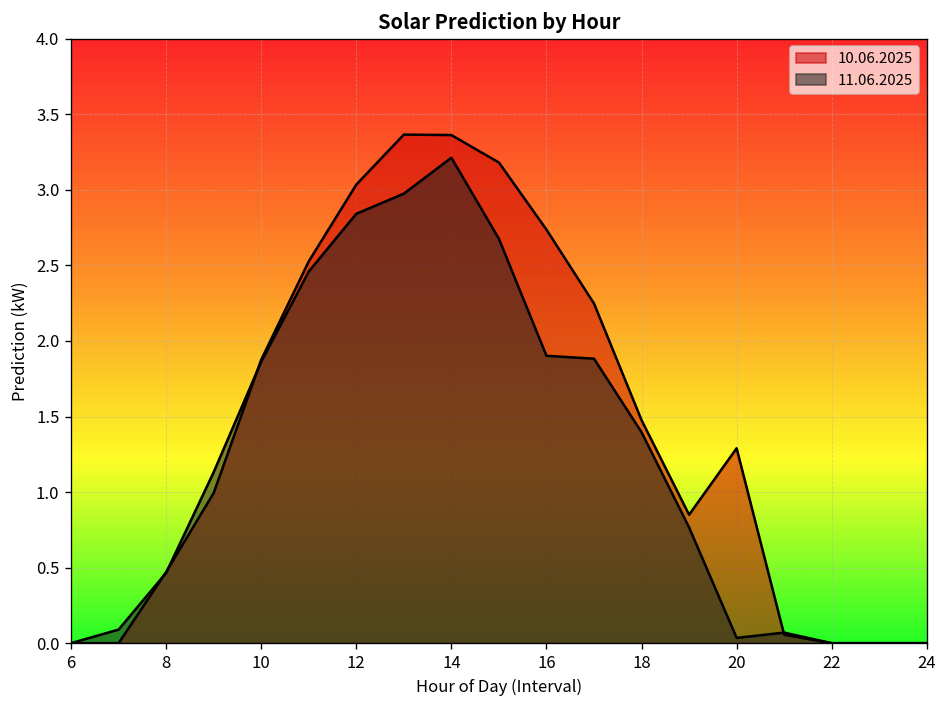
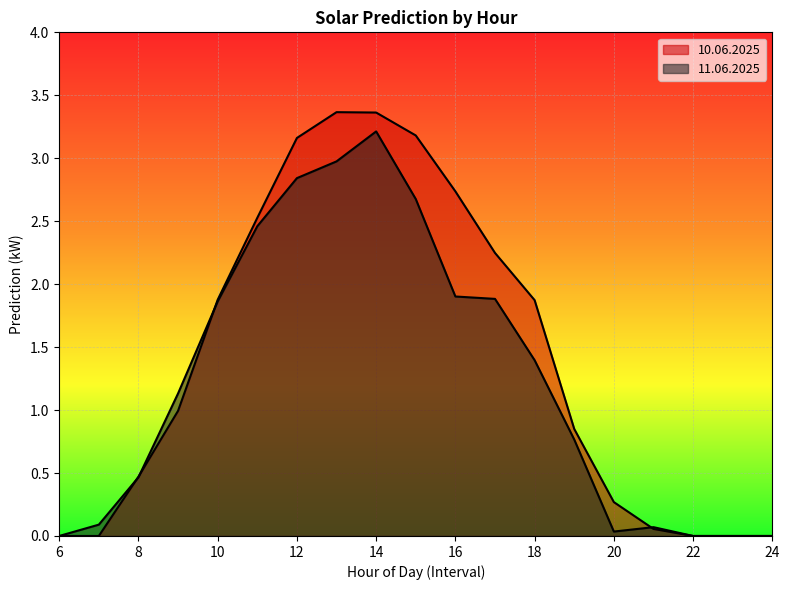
10.06.2025, 12: 3.04 -> 3.16
10.06.2025, 18: 1.48 -> 1.87
10.06.2025, 20: 1.29 -> 0.27
